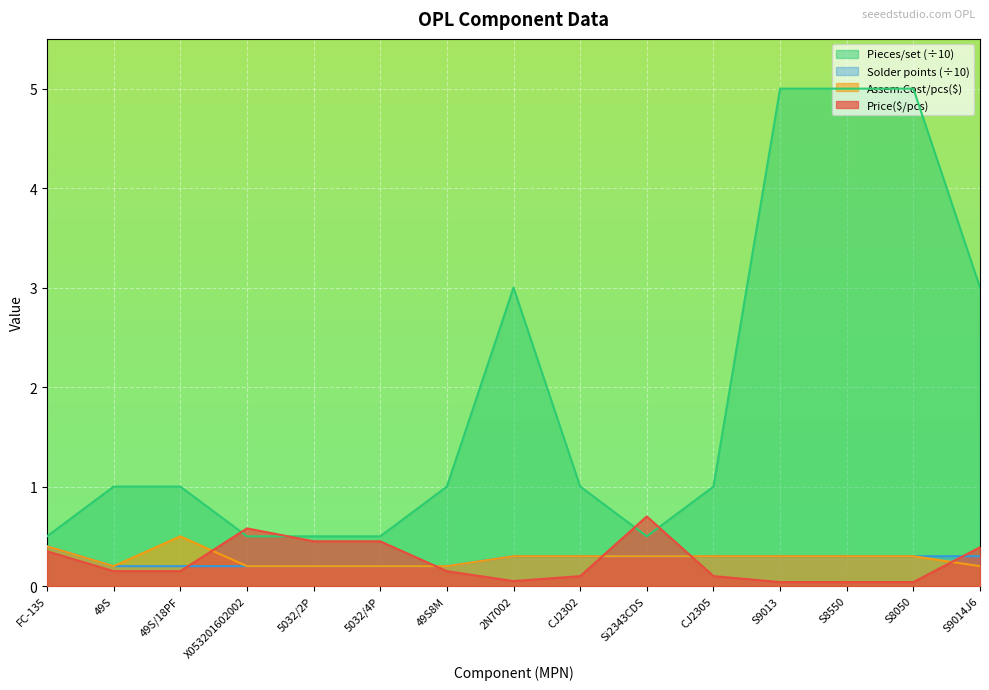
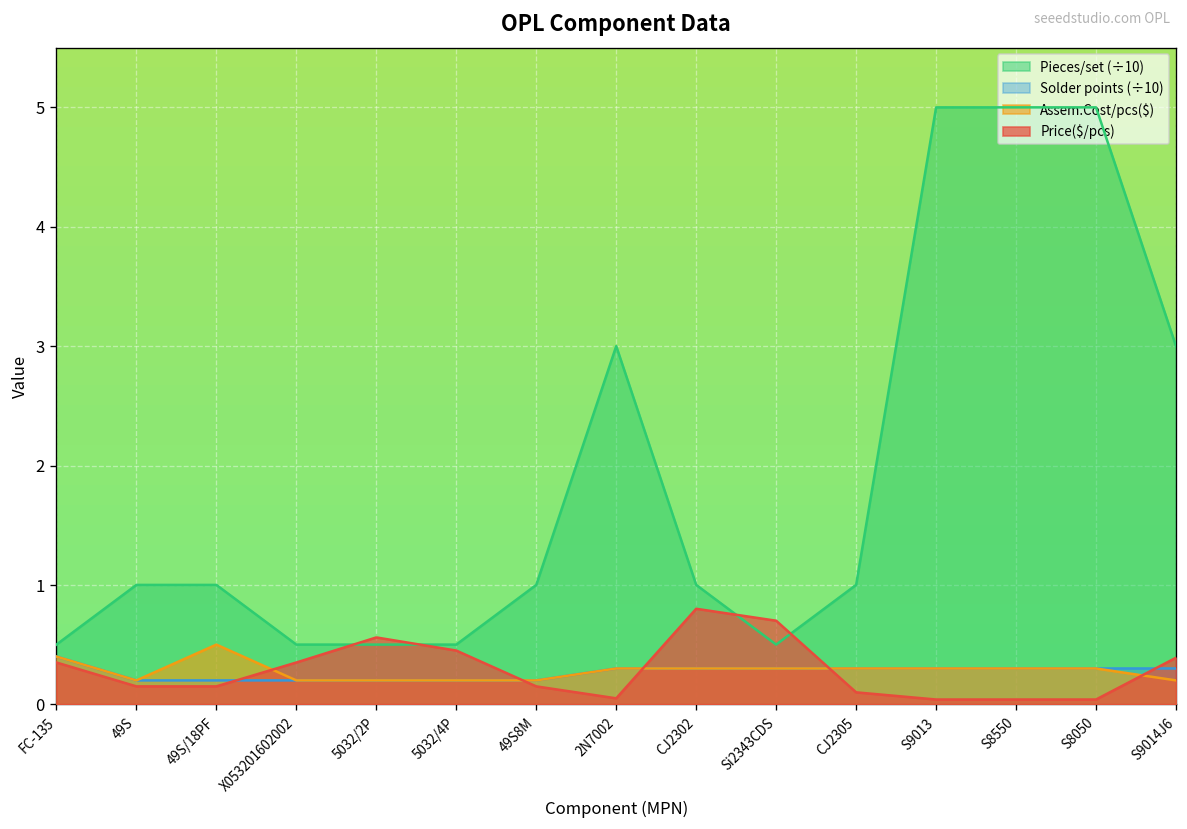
Price($/pcs), X053201602002: 0.6 -> 0.4
Price($/pcs), 5032/2P: 0.5 -> 0.6
Price($/pcs), CJ2302: 0.1 -> 0.8
